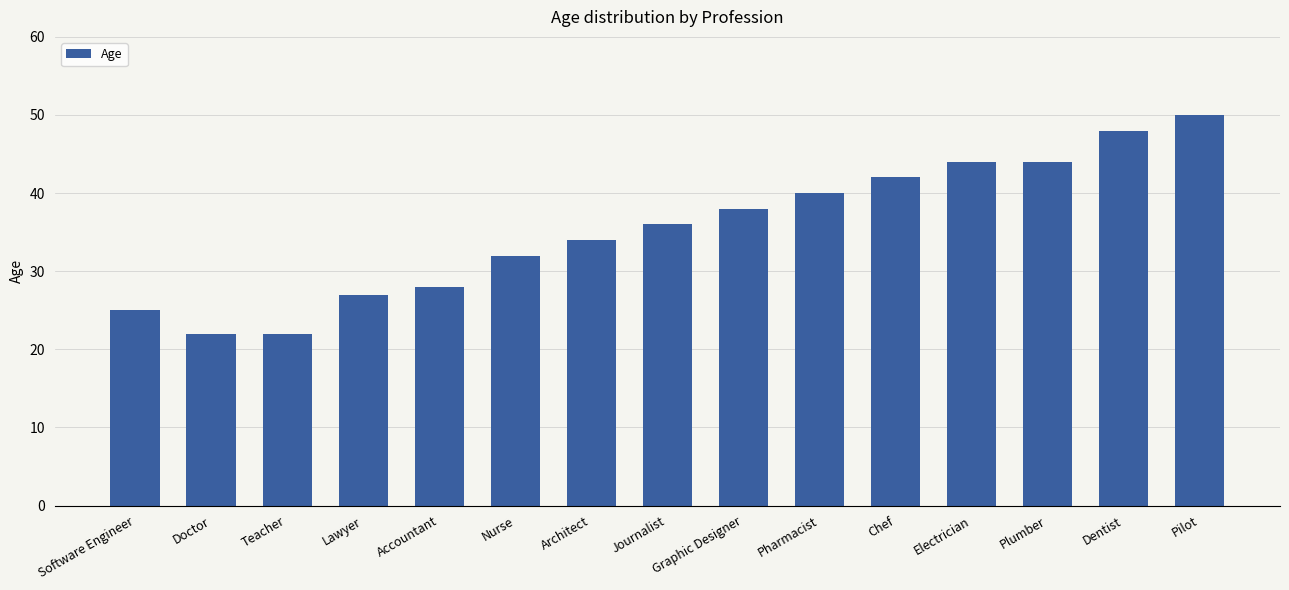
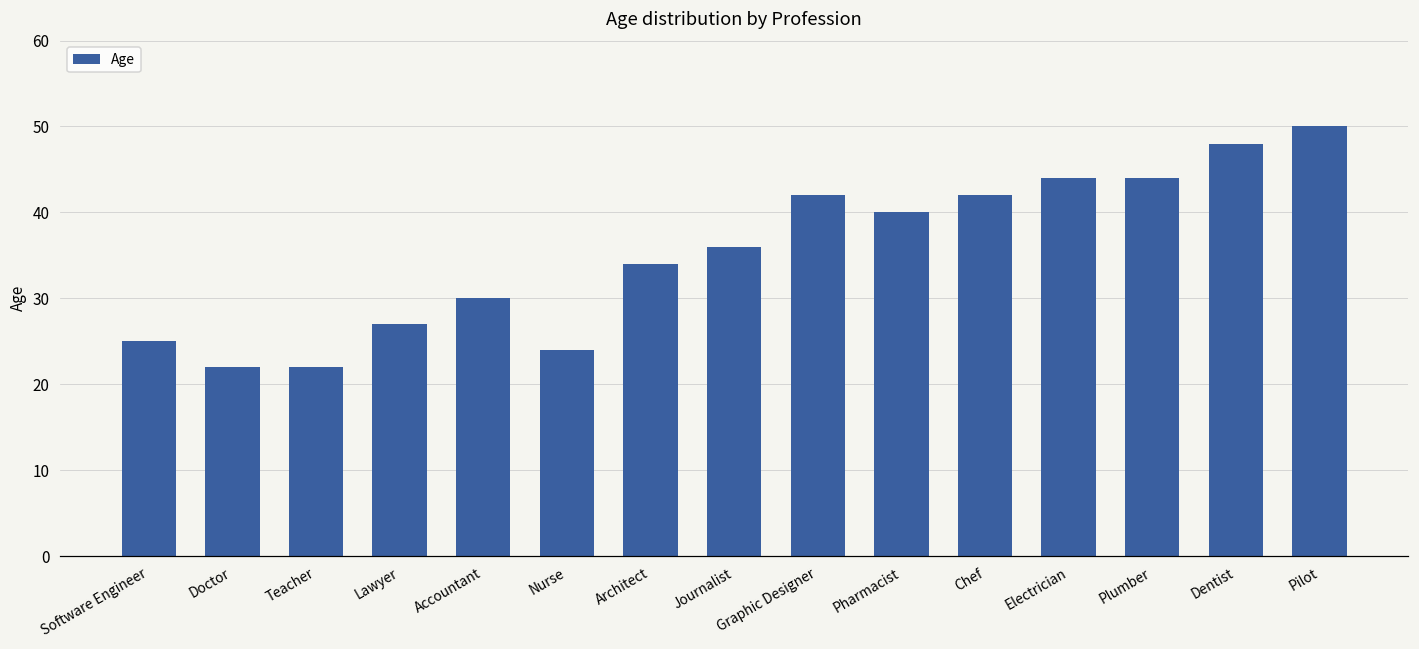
Accountant: 28 -> 30
Nurse: 32 -> 24
Graphic Designer: 38 -> 42
